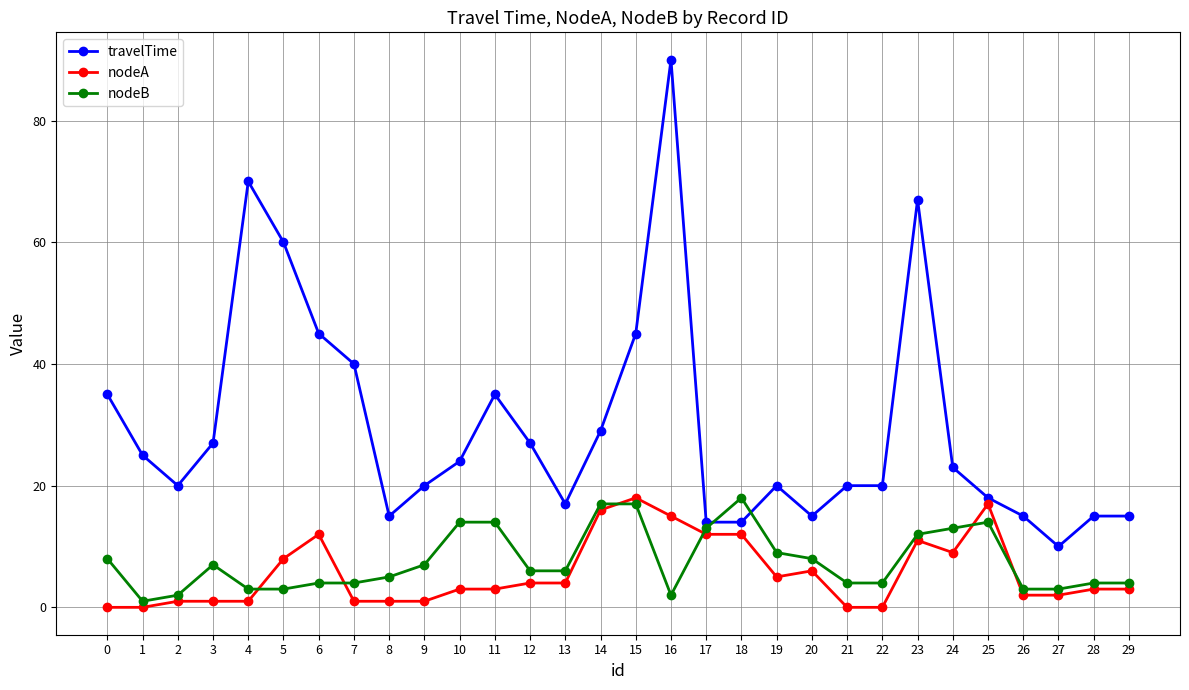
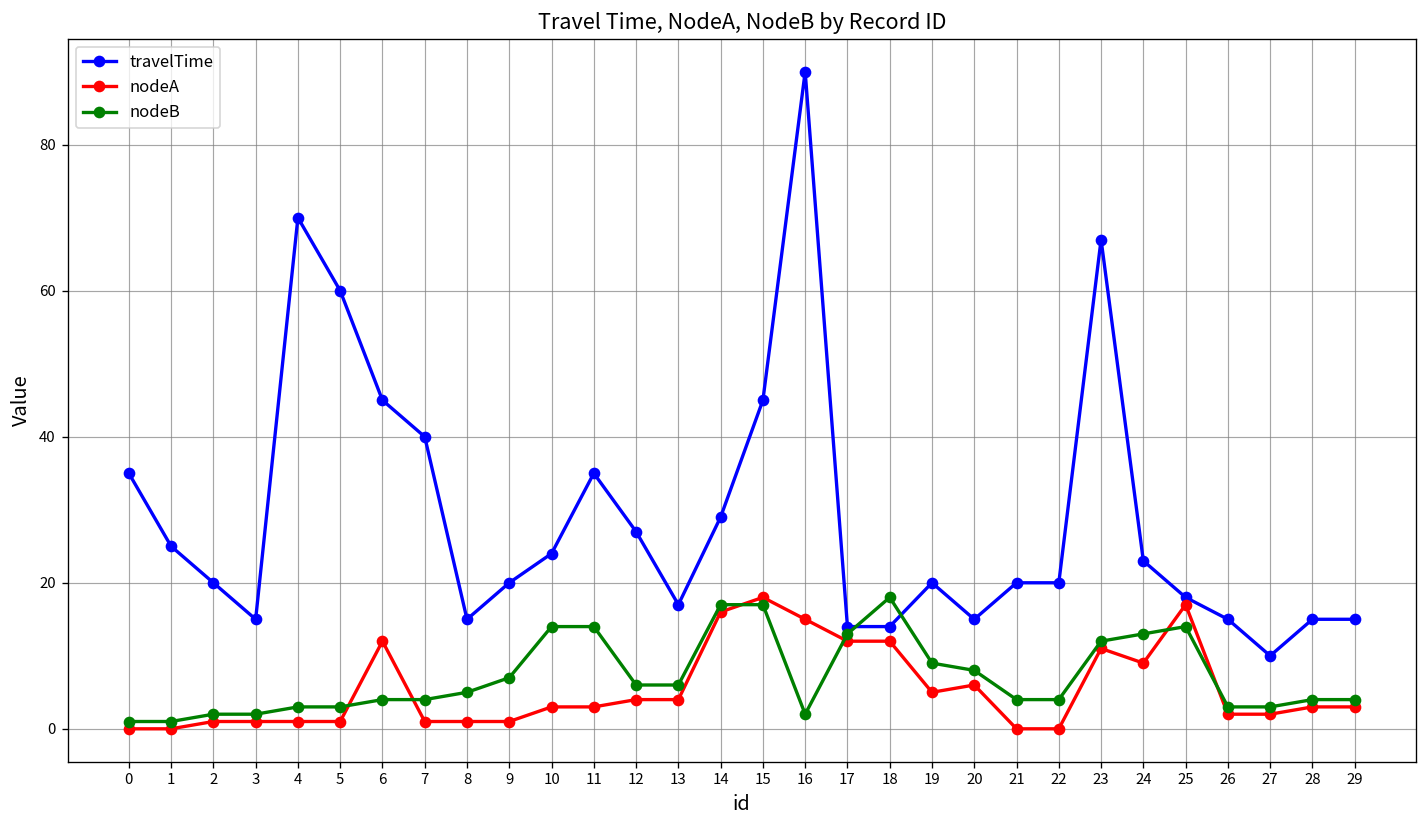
nodeB, 0: 8 -> 1
travelTime, 3: 27 -> 15
nodeB, 3: 7 -> 2
nodeA, 5: 8 -> 1
